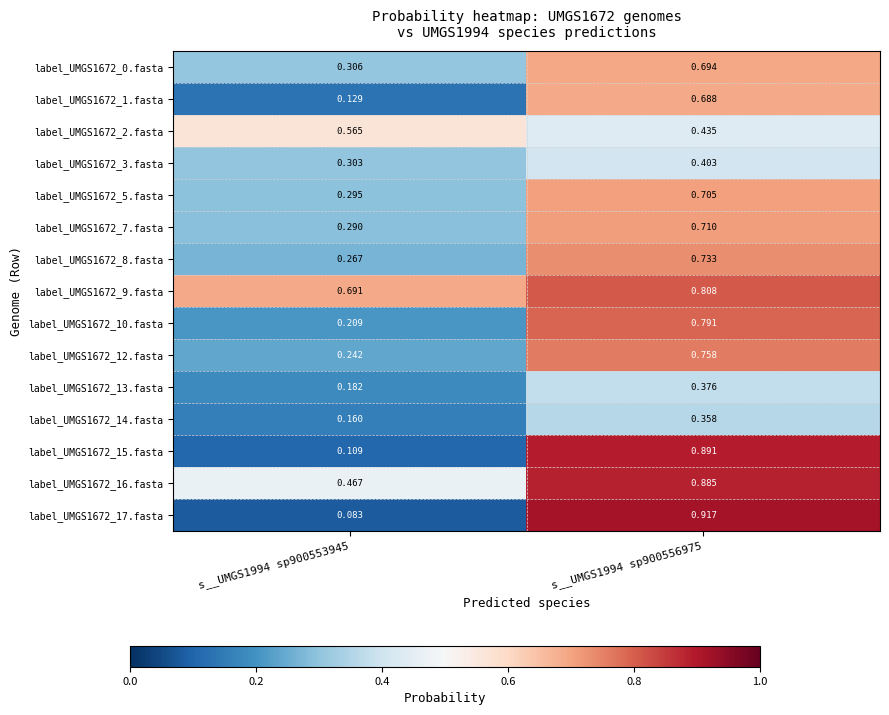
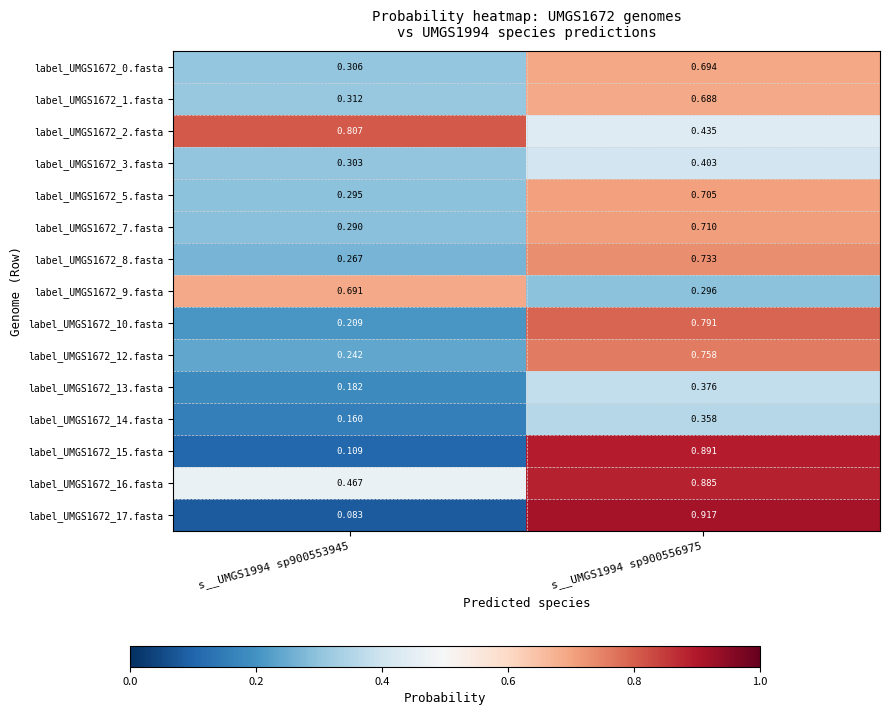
label_UMGS1672_1.fasta, s__UMGS1994 sp900553945: 0.129 -> 0.312
label_UMGS1672_2.fasta, s__UMGS1994 sp900553945: 0.565 -> 0.807
label_UMGS1672_9.fasta, s__UMGS1994 sp900556975: 0.808 -> 0.296
